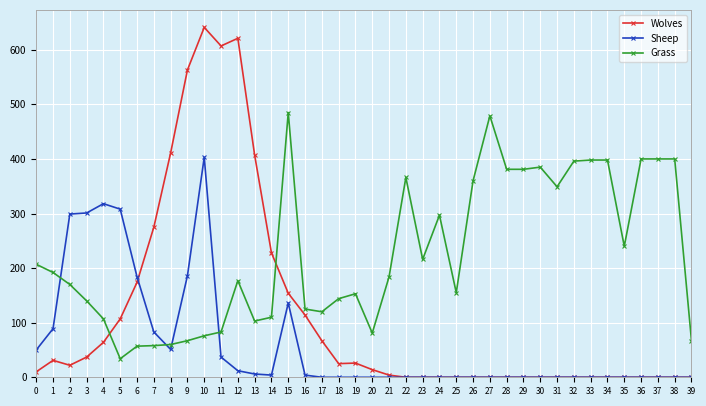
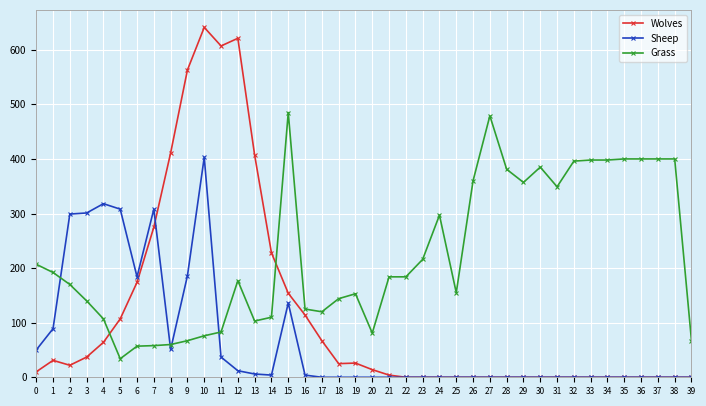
Sheep, 7: 80 -> 310
Grass, 22: 370 -> 180
Grass, 29: 380 -> 360
Grass, 35: 240 -> 400
